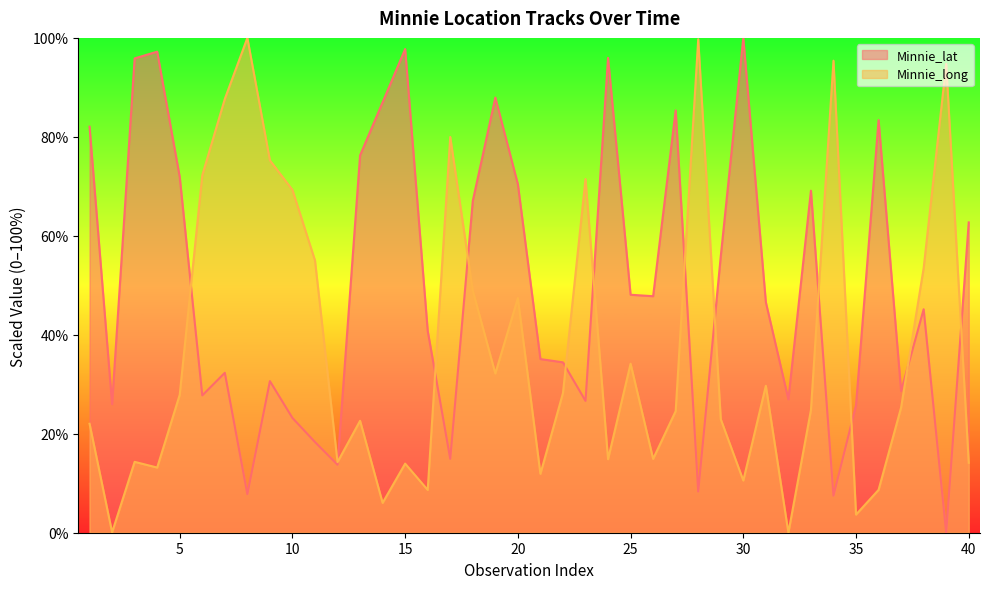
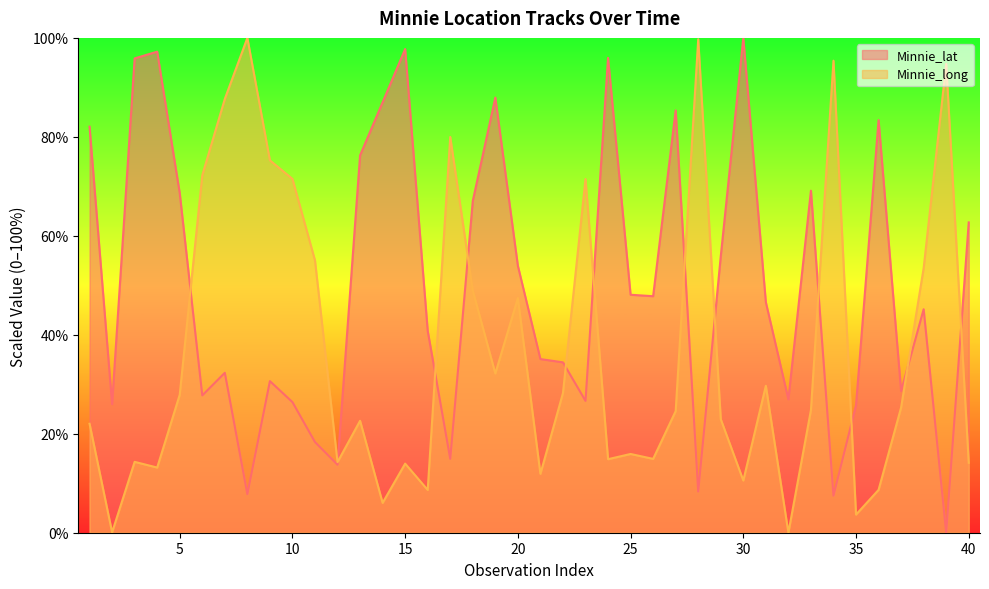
Minnie_lat, 5: 72% -> 69%
Minnie_lat, 10: 23% -> 26%
Minnie_long, 10: 69% -> 72%
Minnie_lat, 20: 70% -> 54%
Minnie_long, 25: 34% -> 16%
